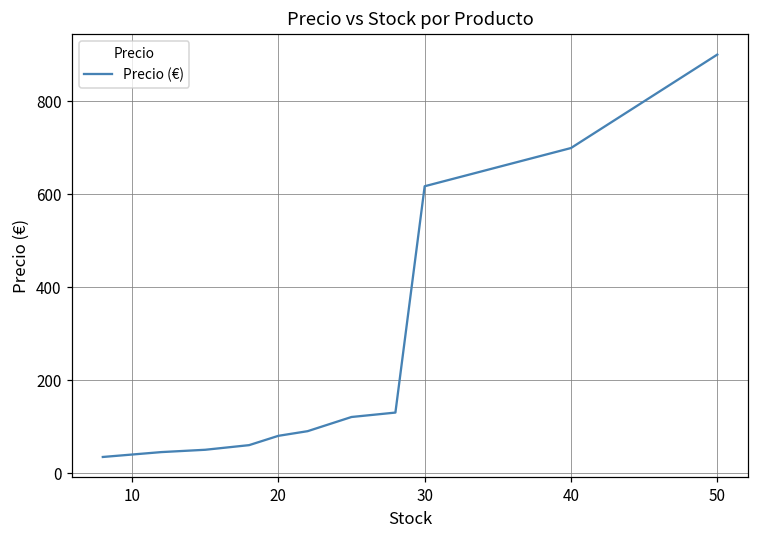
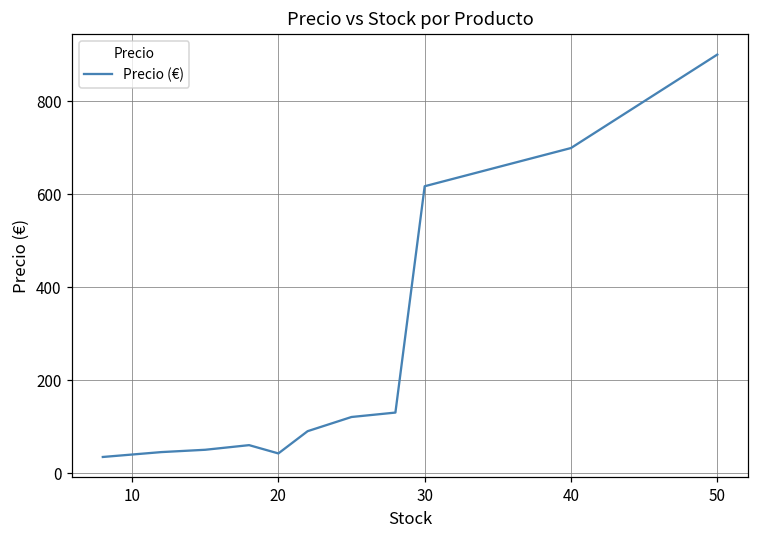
20: 80 -> 40
